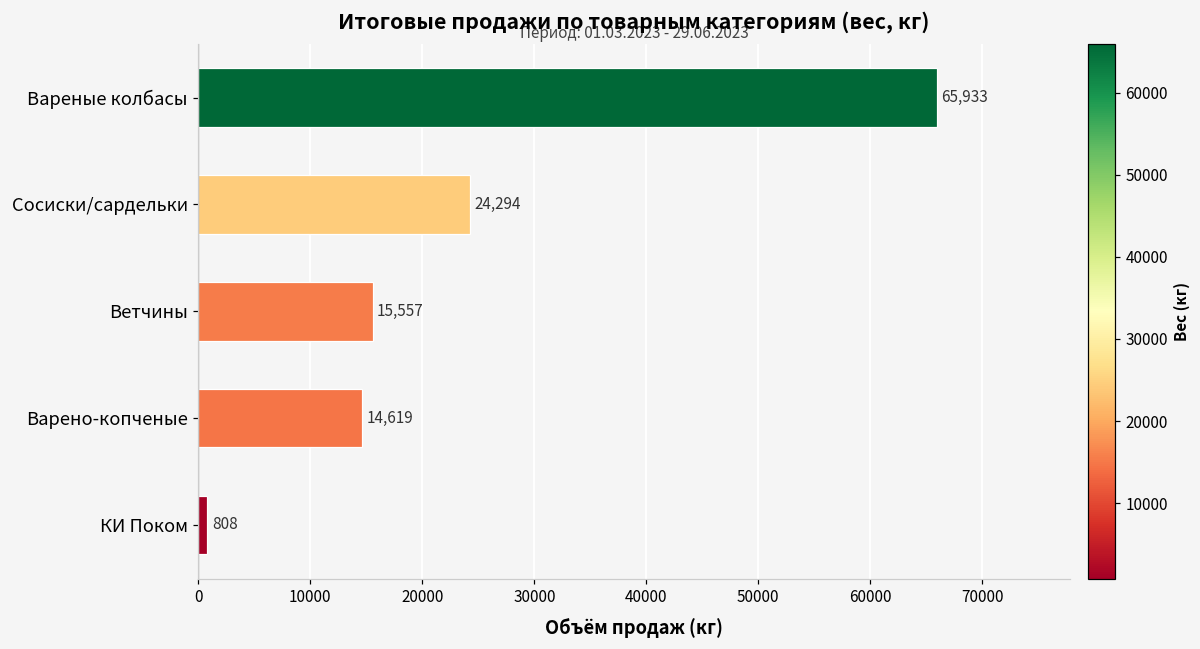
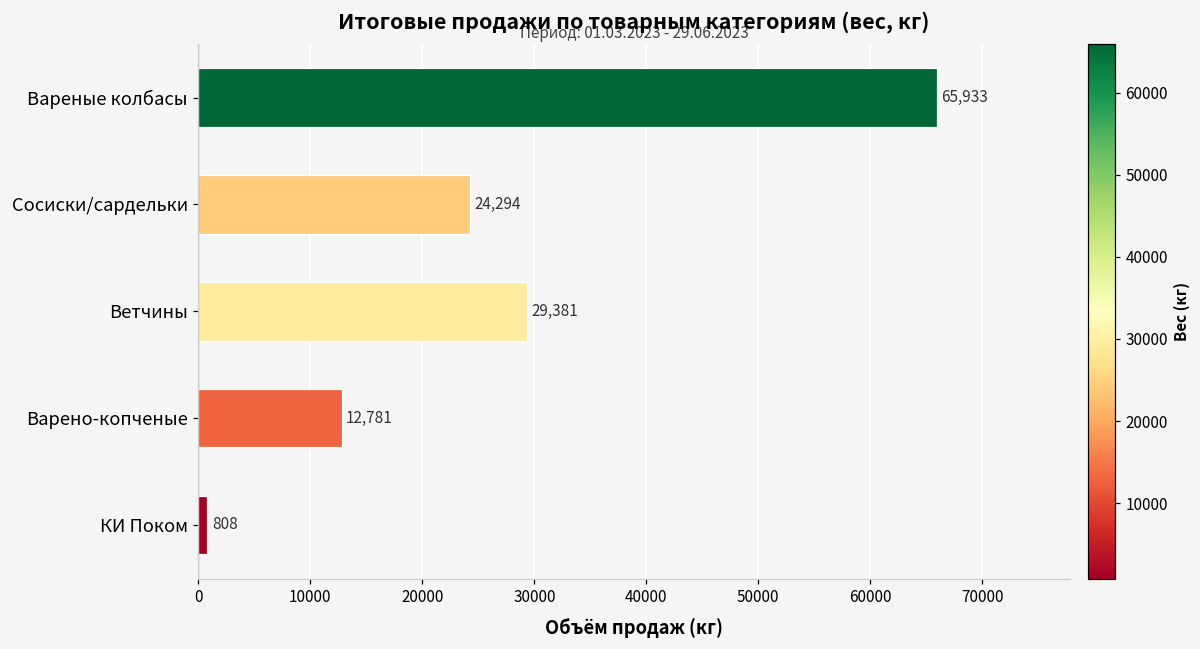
Ветчины: 15,557 -> 29,381
Варено-копченые: 14,619 -> 12,781
